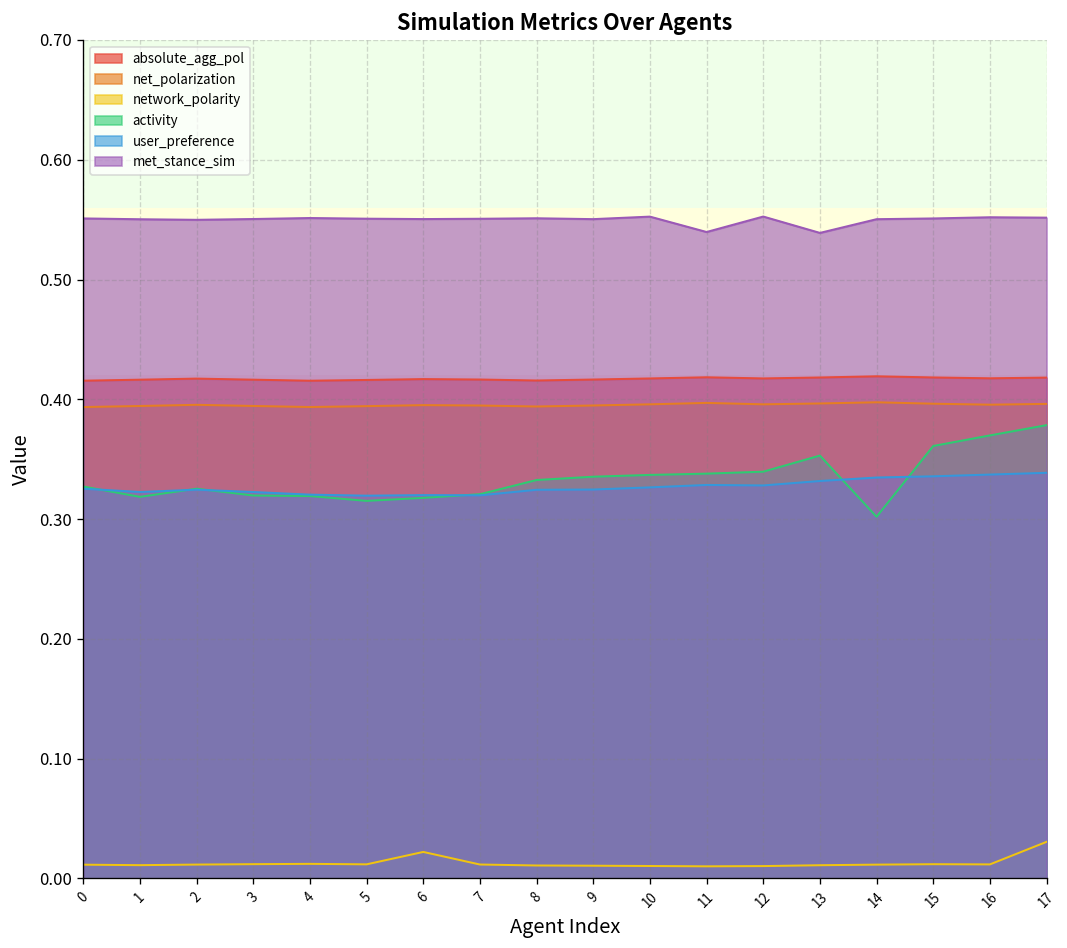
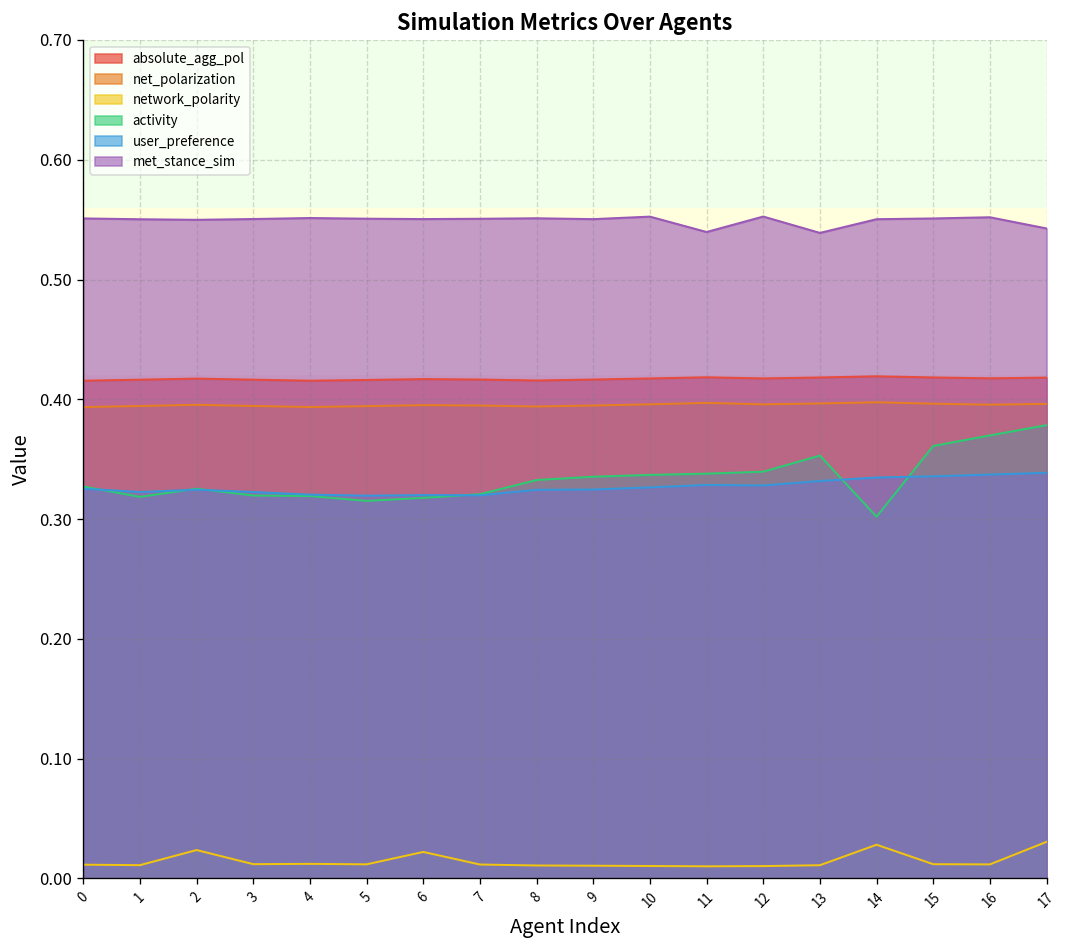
network_polarity, 2: 0.01 -> 0.02
network_polarity, 14: 0.01 -> 0.03
met_stance_sim, 17: 0.55 -> 0.54
